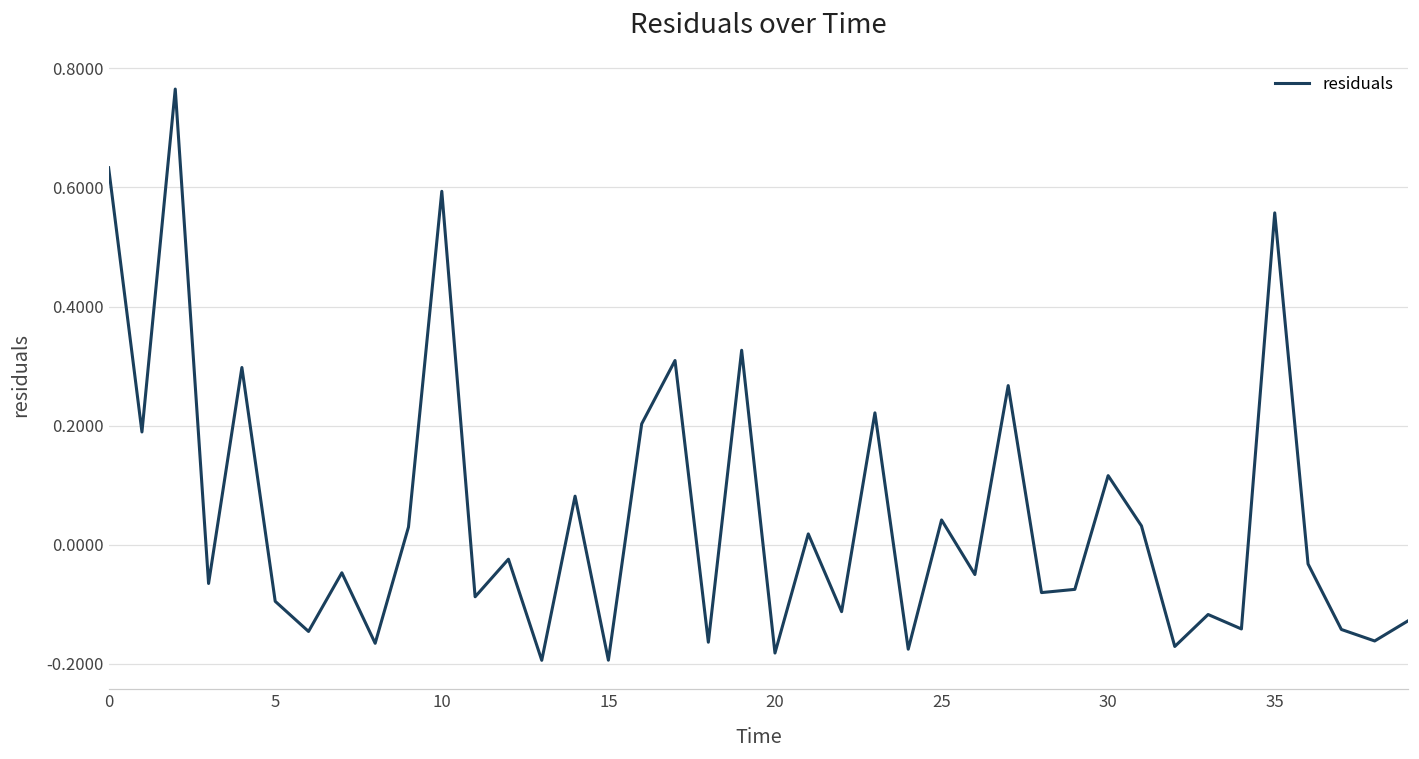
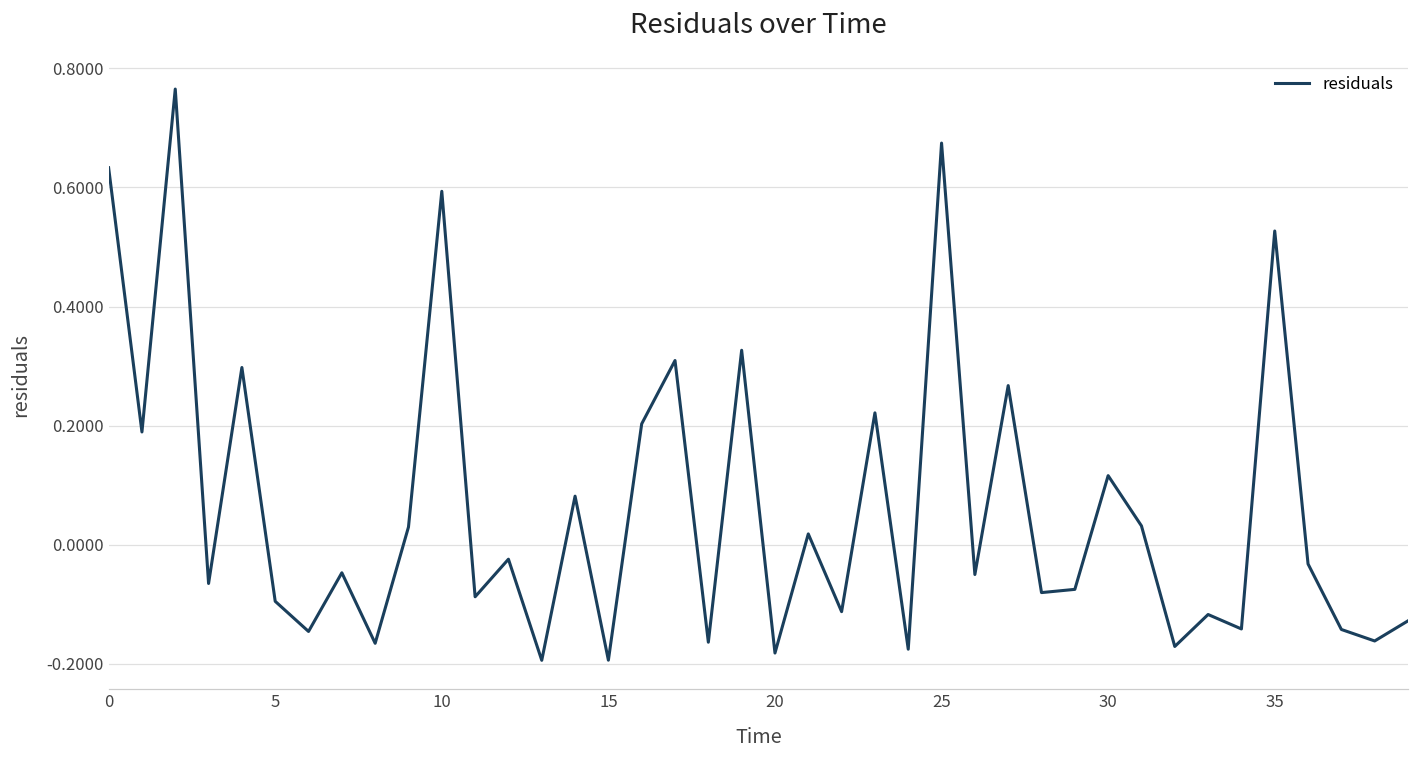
25: 0.04 -> 0.67
35: 0.56 -> 0.53
